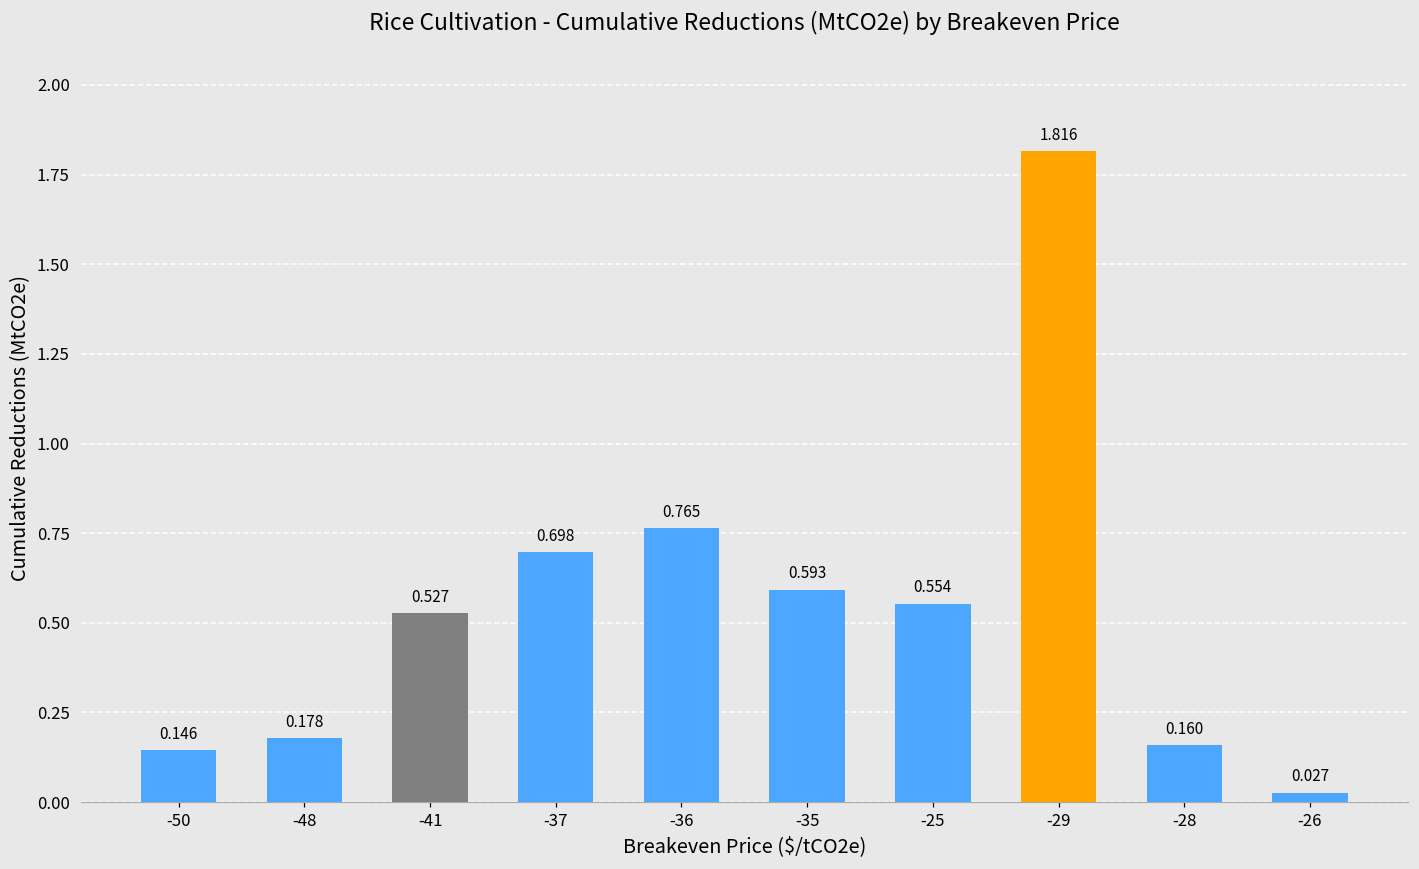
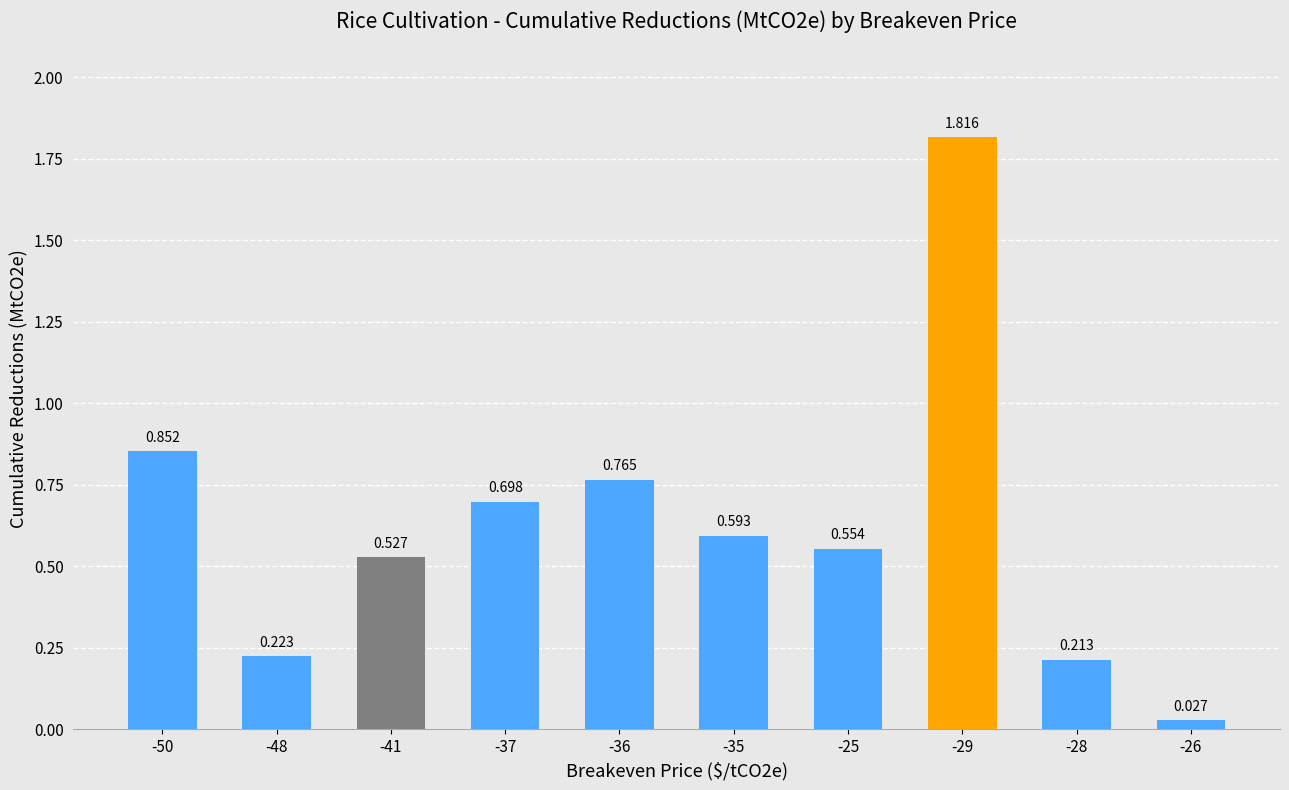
-50: 0.146 -> 0.852
-48: 0.178 -> 0.223
-28: 0.160 -> 0.213
